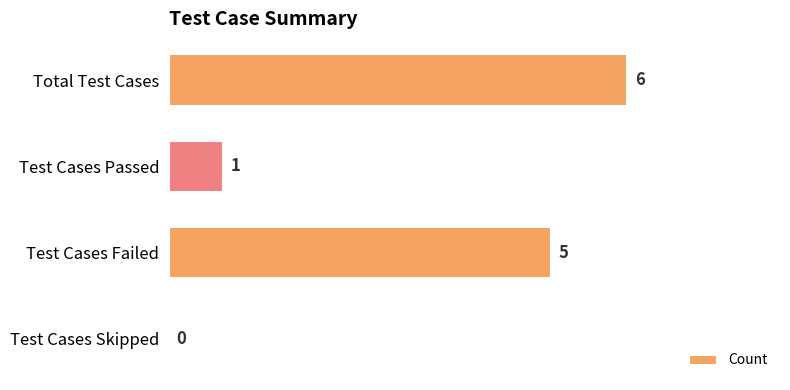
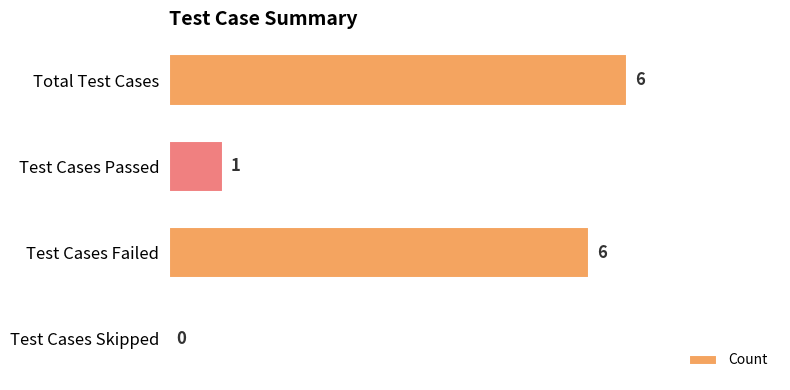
Test Cases Failed: 5 -> 6
